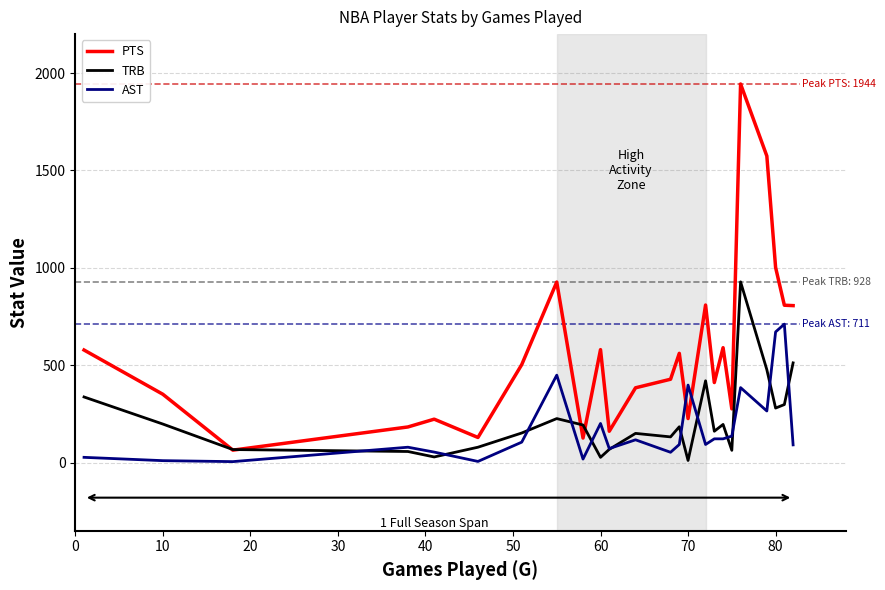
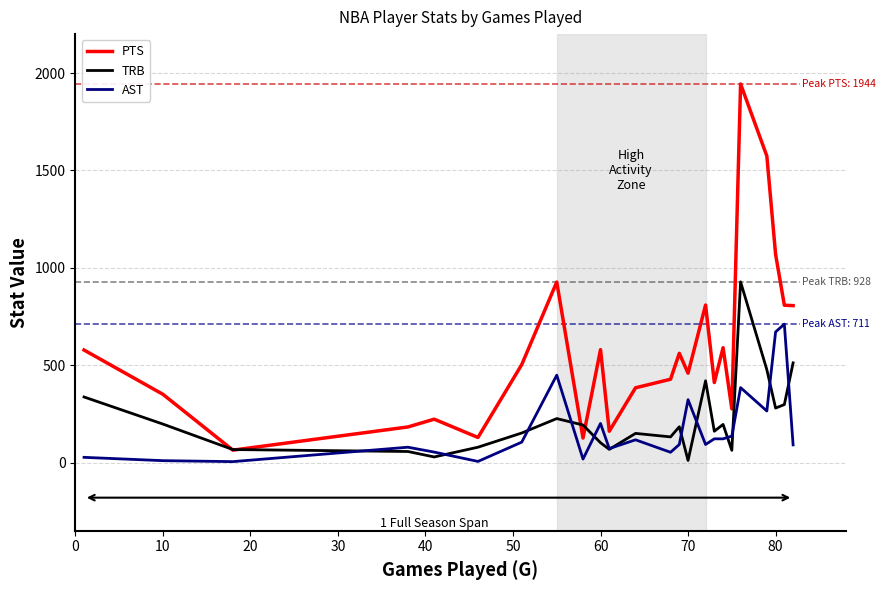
TRB, 60: 30 -> 100
PTS, 70: 230 -> 460
AST, 70: 400 -> 320
PTS, 80: 1000 -> 1070
